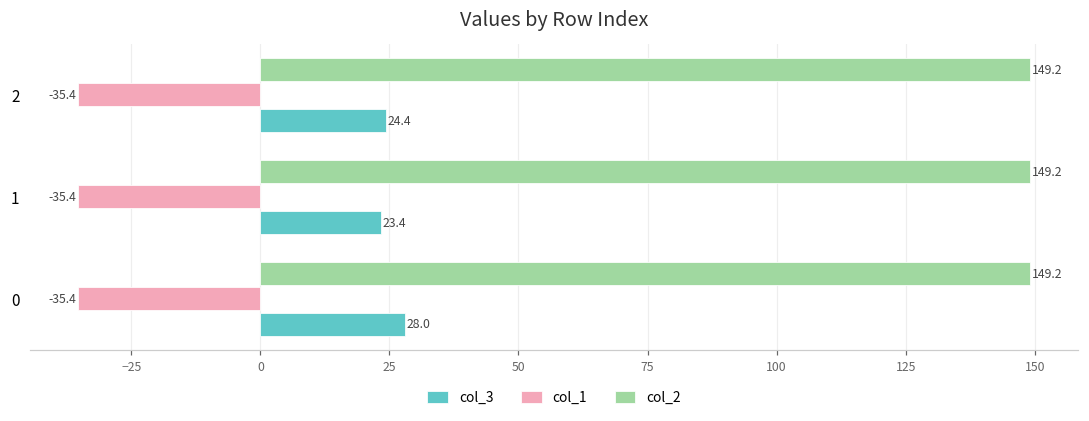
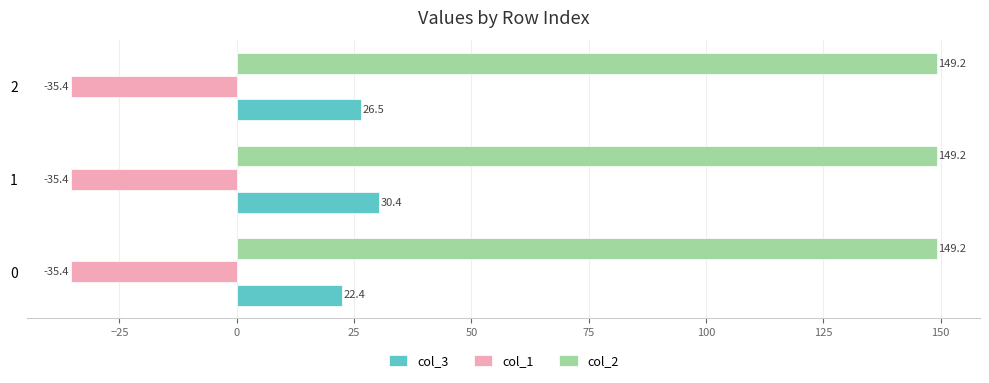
col_3, 2: 24.4 -> 26.5
col_3, 1: 23.4 -> 30.4
col_3, 0: 28.0 -> 22.4
